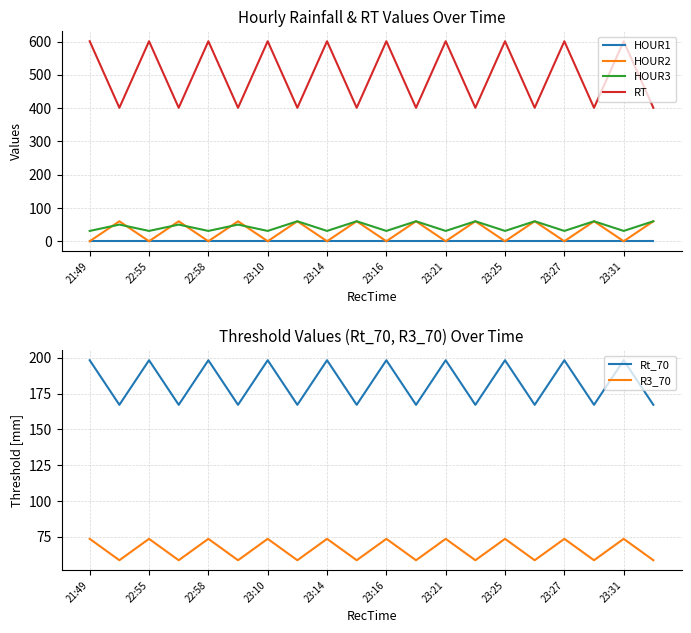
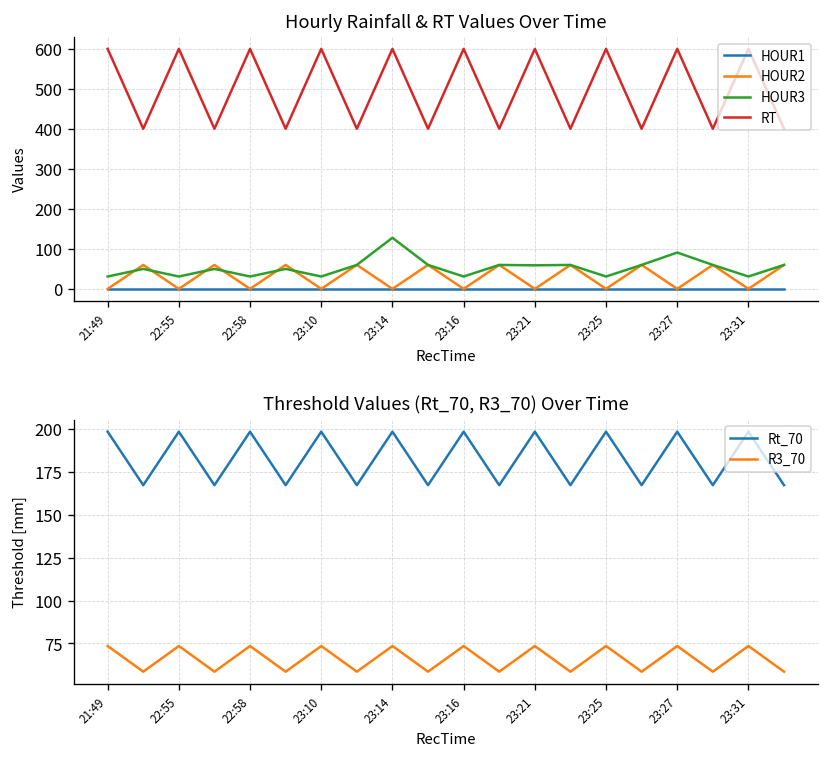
Hourly Rainfall & RT Values Over Time, HOUR3, 23:14: 30 -> 130
Hourly Rainfall & RT Values Over Time, HOUR3, 23:21: 30 -> 60
Hourly Rainfall & RT Values Over Time, HOUR3, 23:27: 30 -> 90
